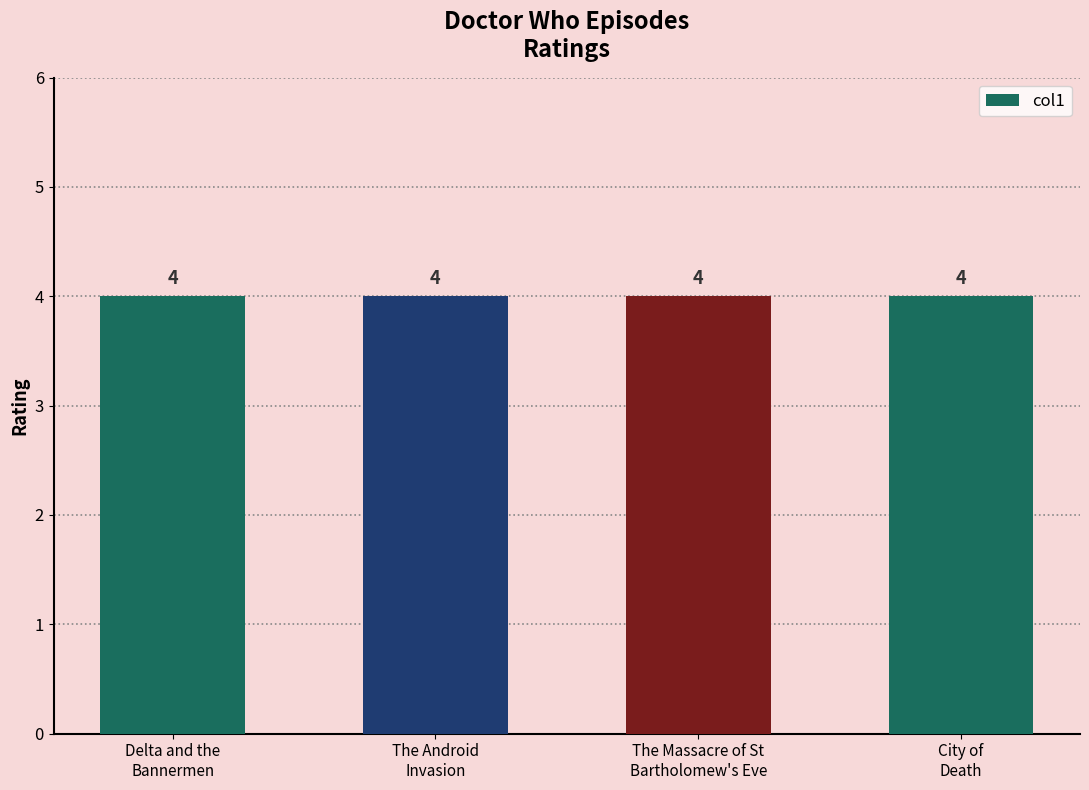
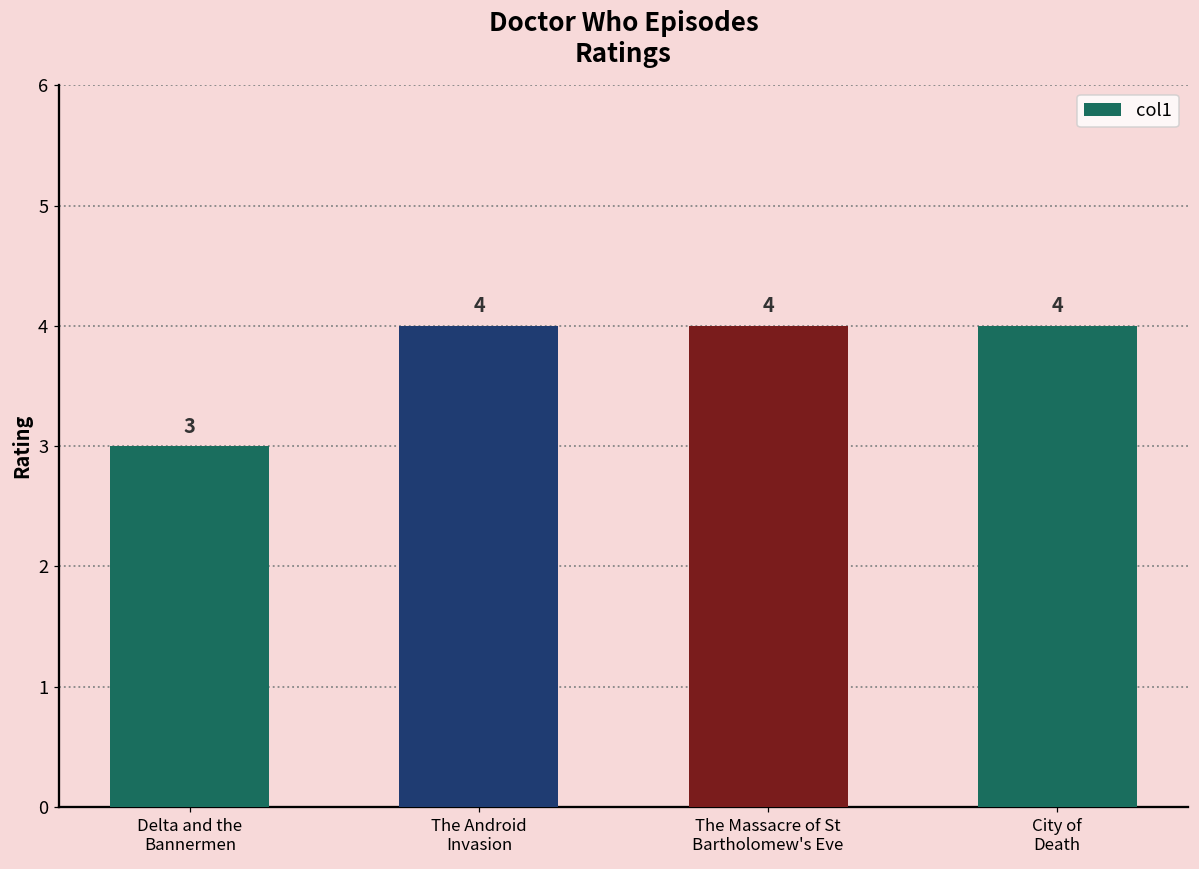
Delta and the Bannermen: 4 -> 3
